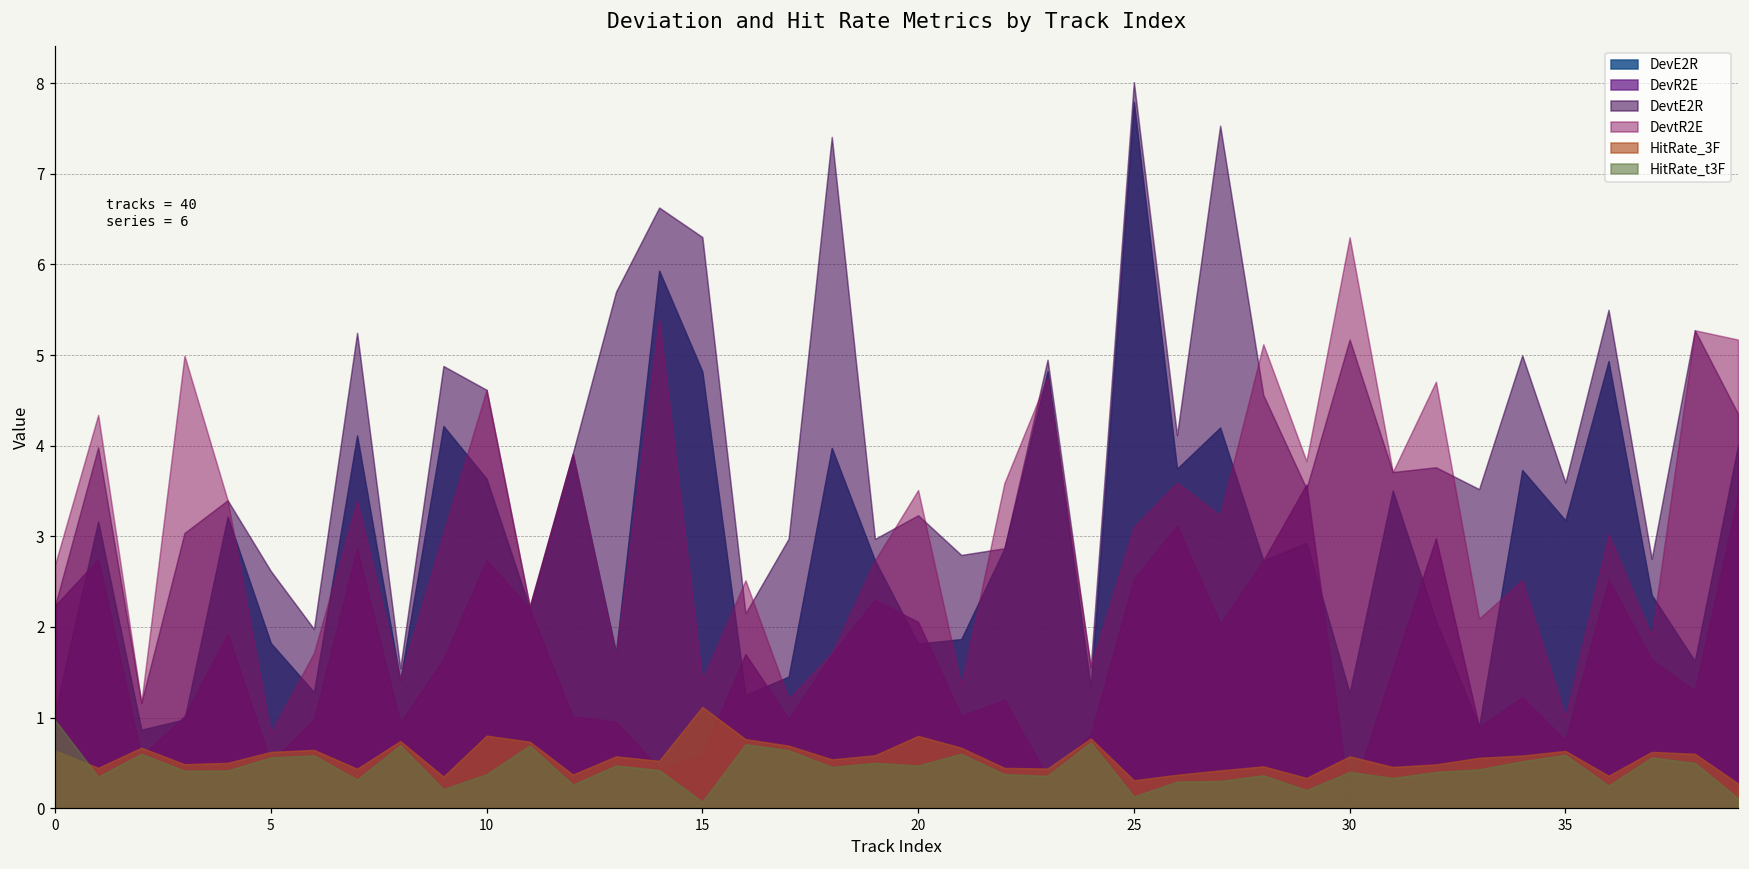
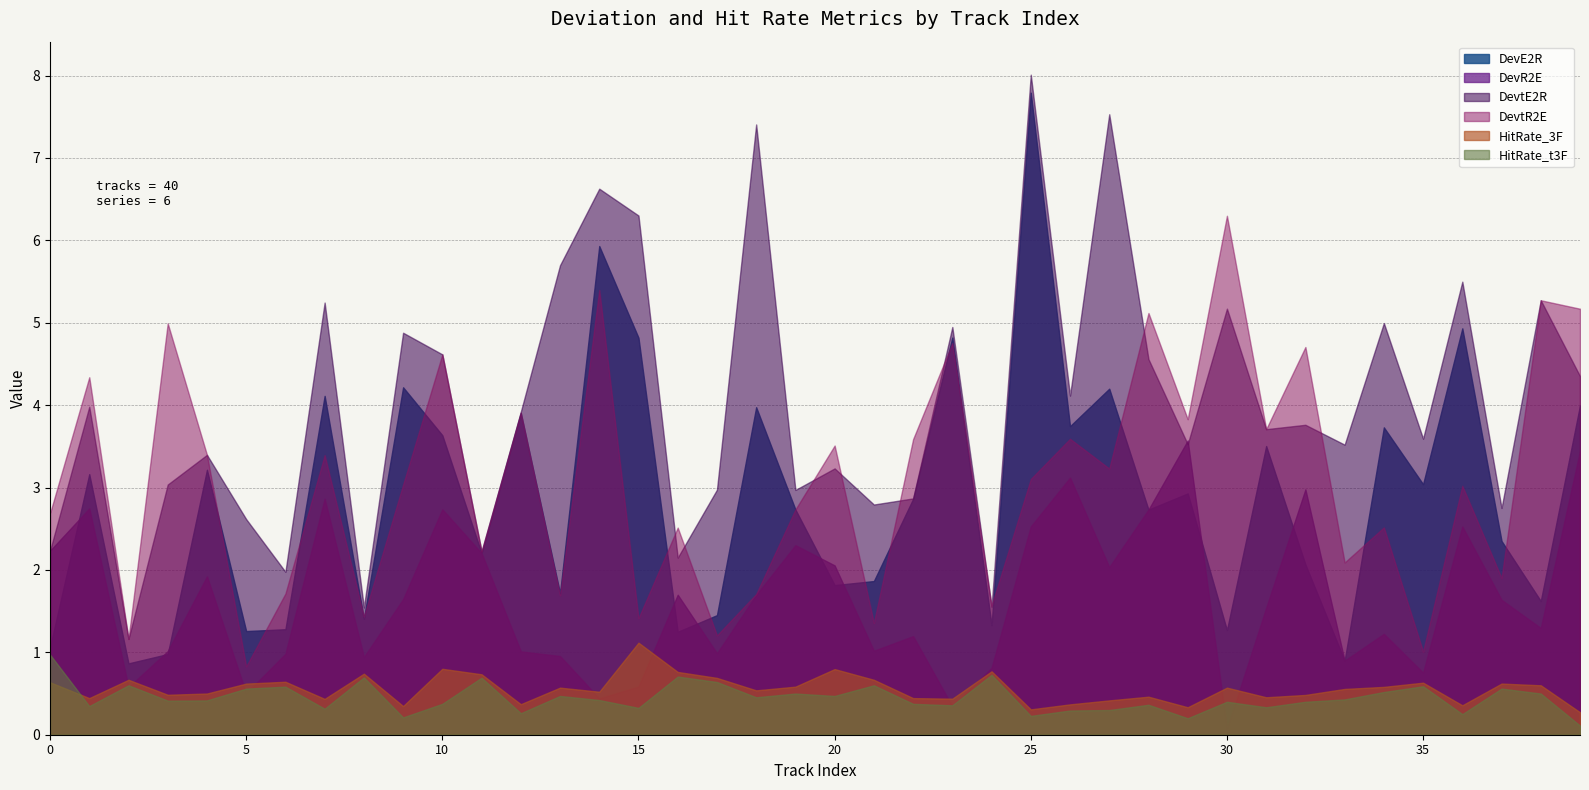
DevE2R, 5: 1.8 -> 1.3
HitRate_t3F, 15: 0.1 -> 0.3
HitRate_t3F, 25: 0.1 -> 0.2
DevE2R, 35: 3.2 -> 3.0
